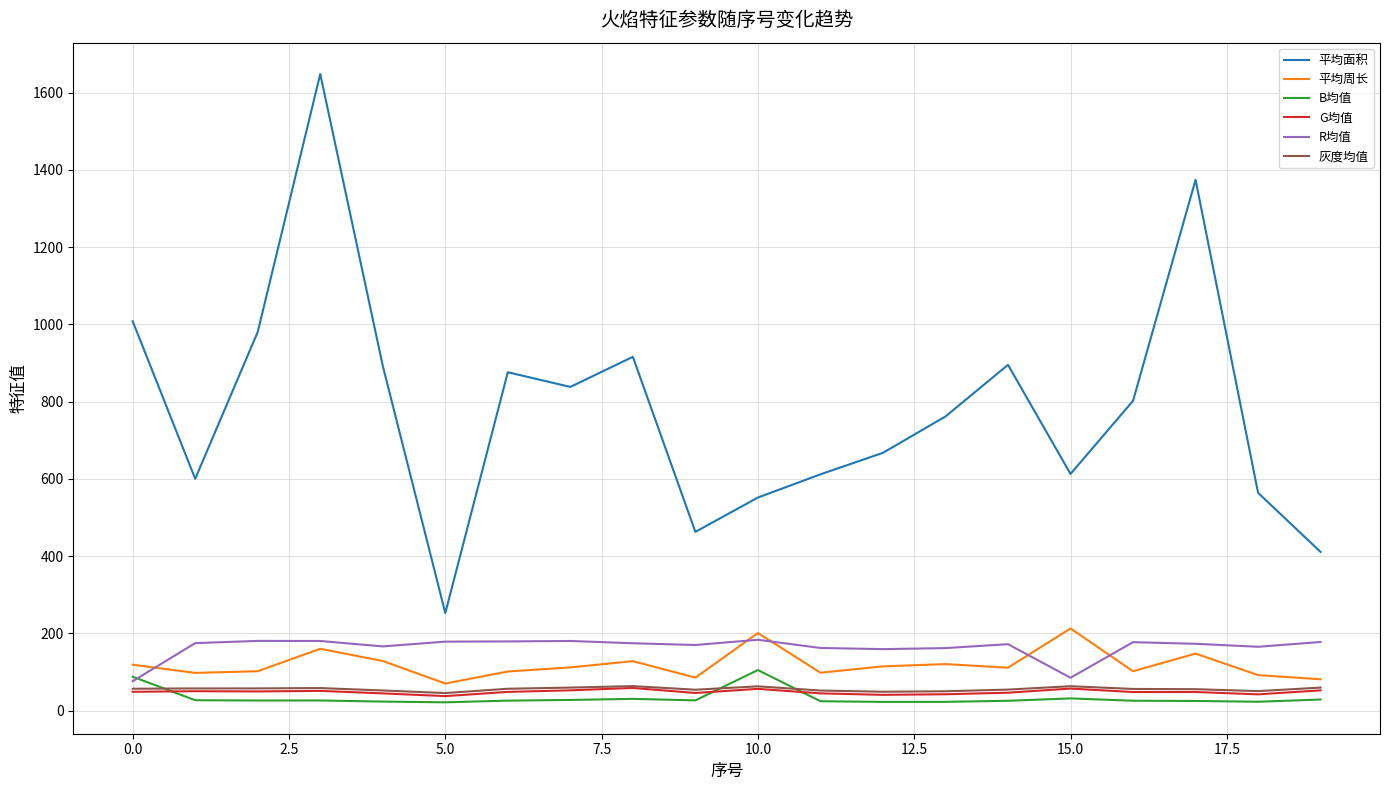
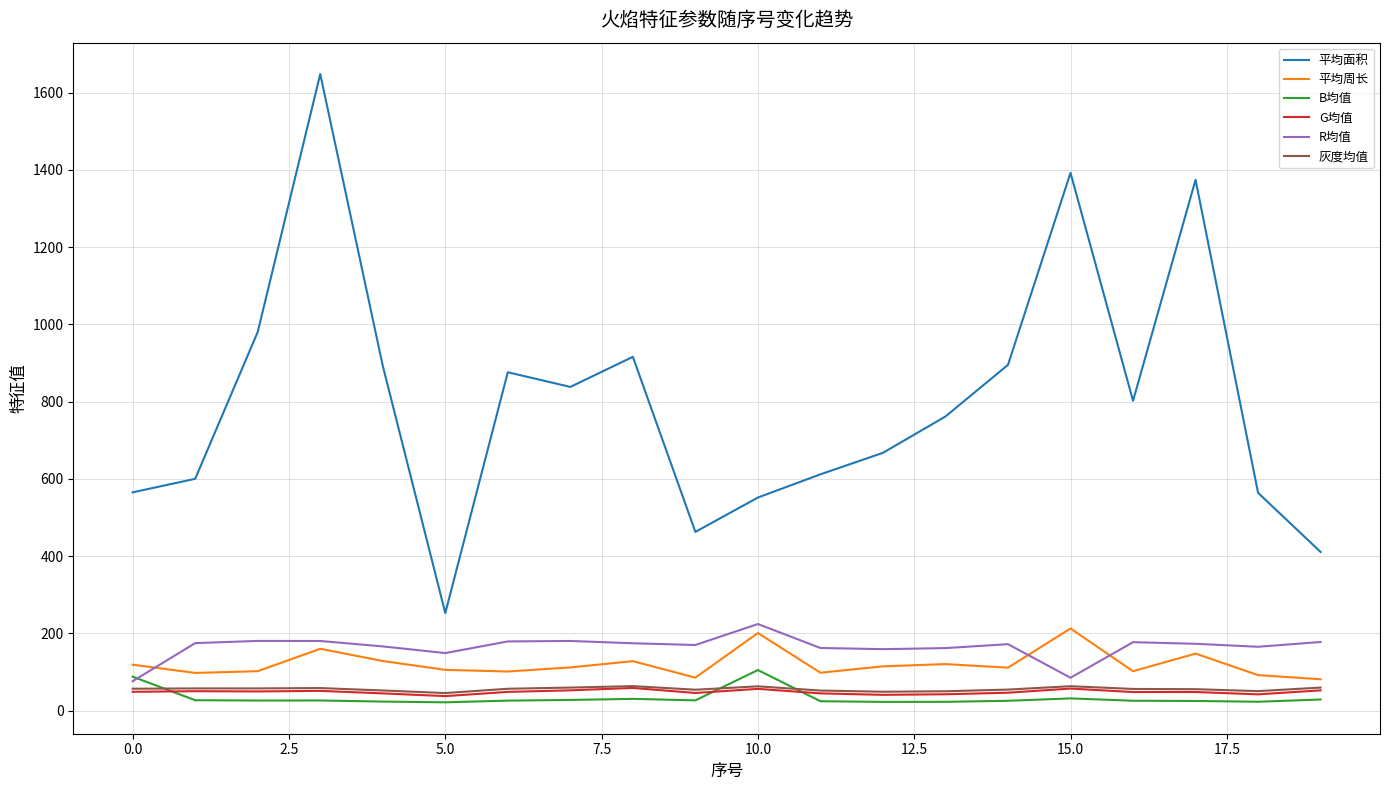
平均面积, 0.0: 1010 -> 570
平均周长, 5.0: 70 -> 110
R均值, 5.0: 180 -> 150
R均值, 10.0: 180 -> 220
平均面积, 15.0: 610 -> 1390
